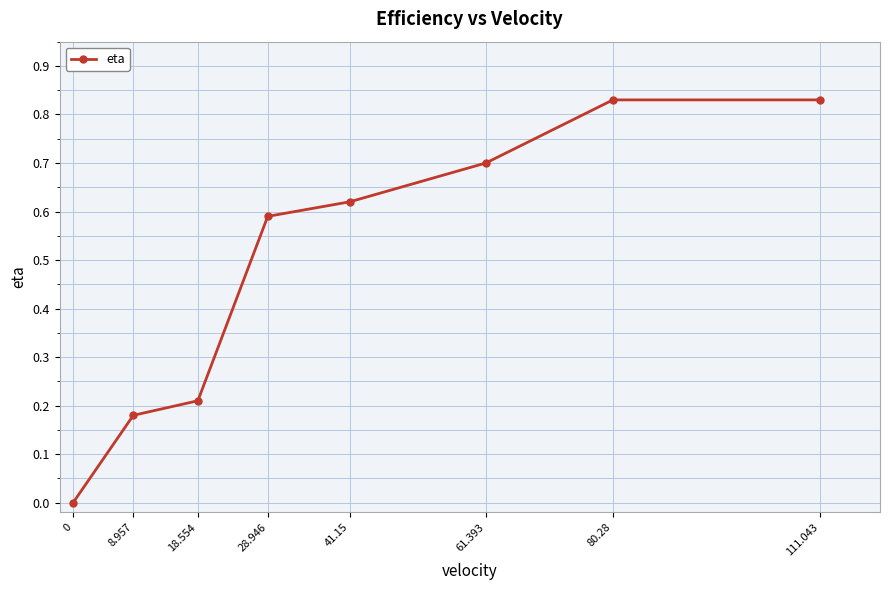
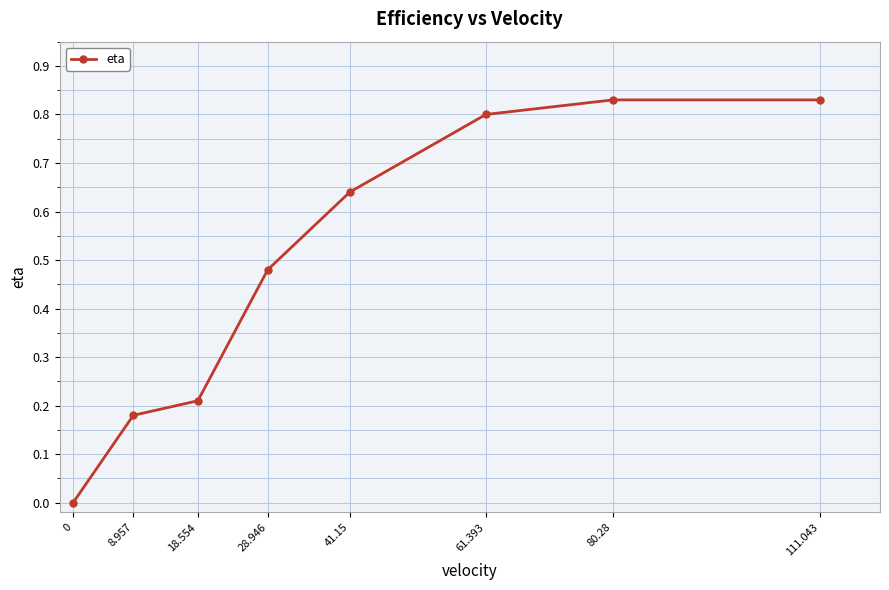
28.946: 0.59 -> 0.48
41.15: 0.62 -> 0.64
61.393: 0.7 -> 0.8
